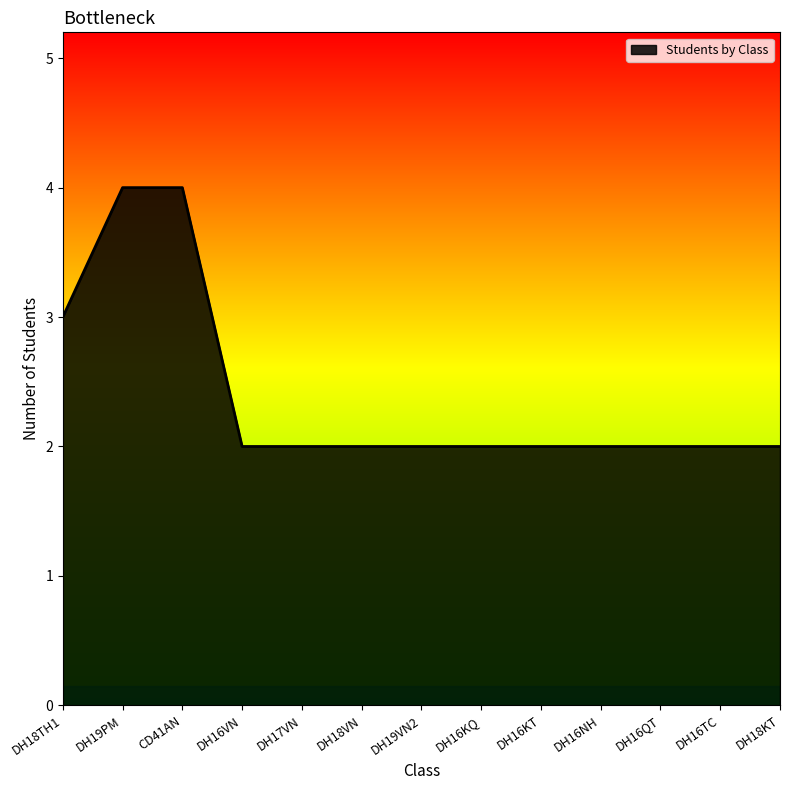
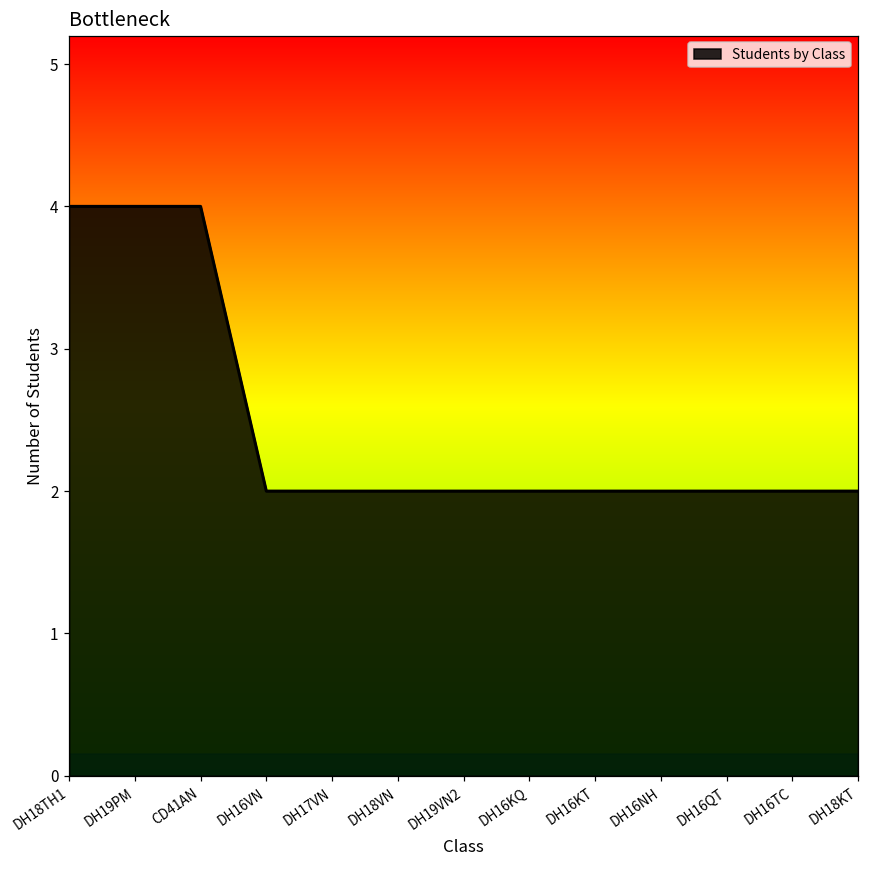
DH18TH1: 3 -> 4
